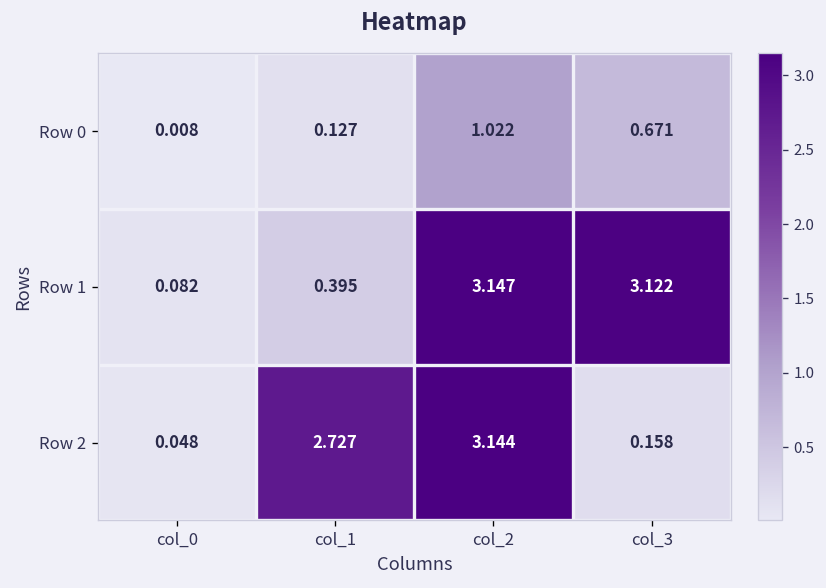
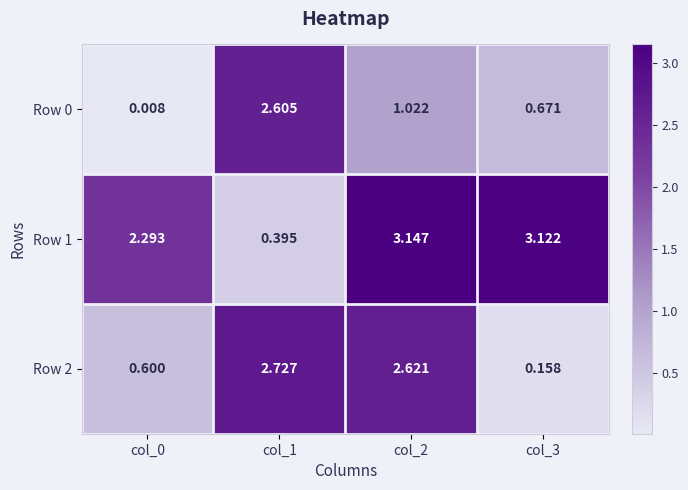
Row 0, col_1: 0.127 -> 2.605
Row 1, col_0: 0.082 -> 2.293
Row 2, col_0: 0.048 -> 0.600
Row 2, col_2: 3.144 -> 2.621
